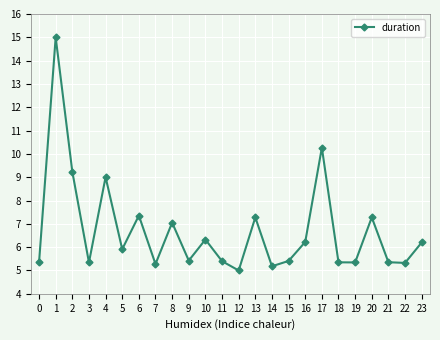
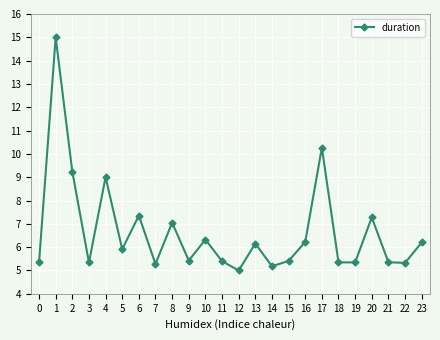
13: 7.3 -> 6.2
